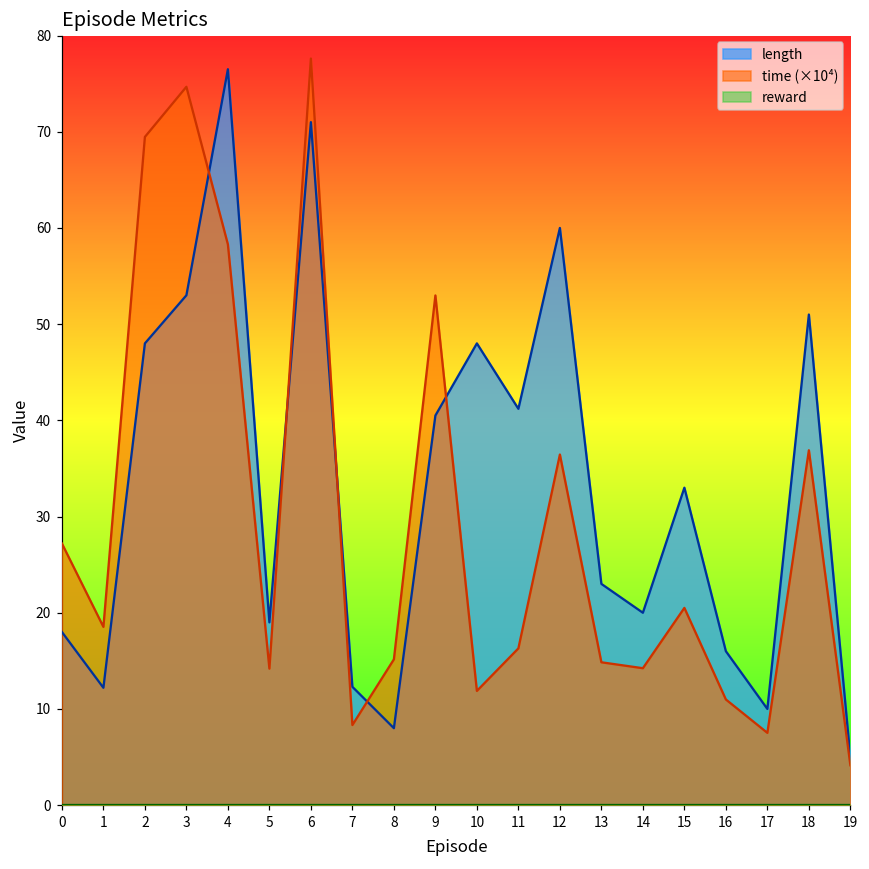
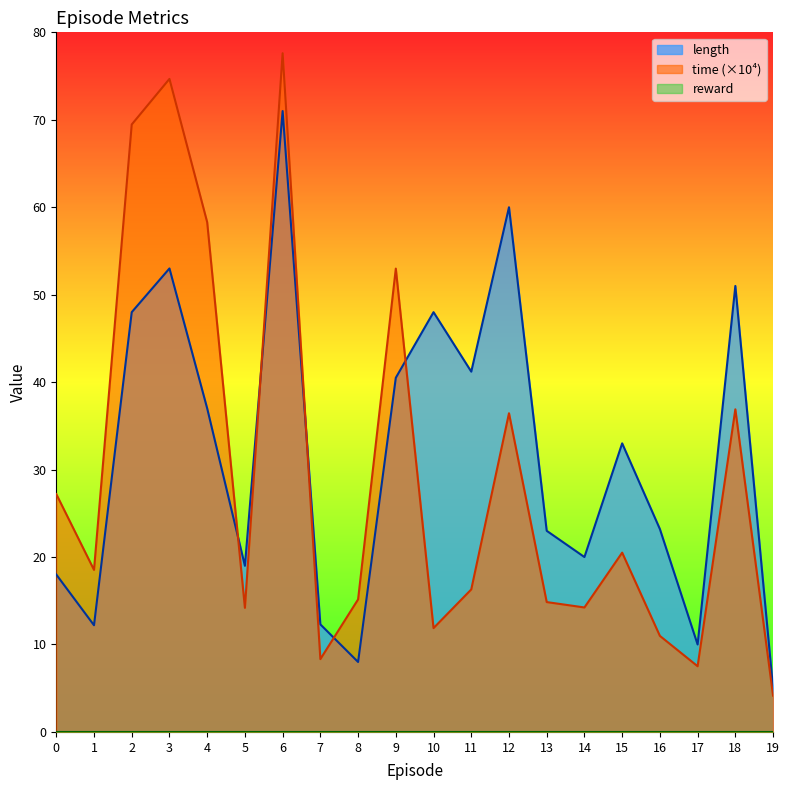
length, 4: 77 -> 37
length, 16: 16 -> 23
